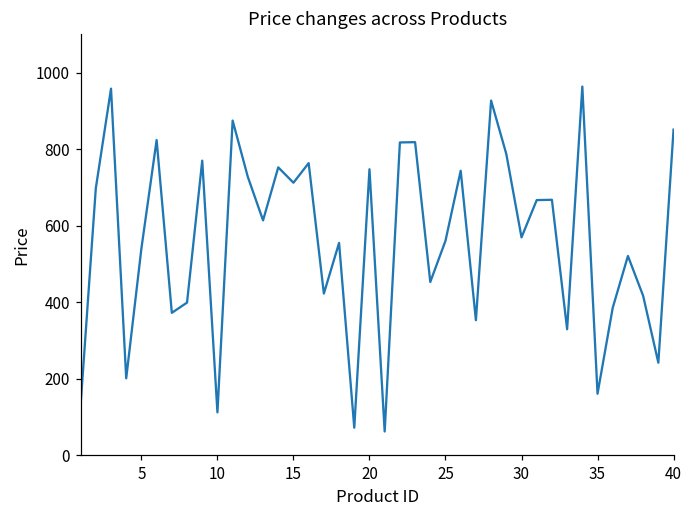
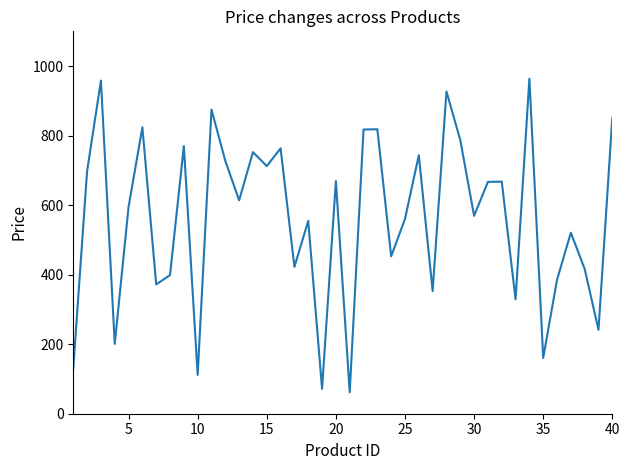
5: 540 -> 590
20: 750 -> 670
